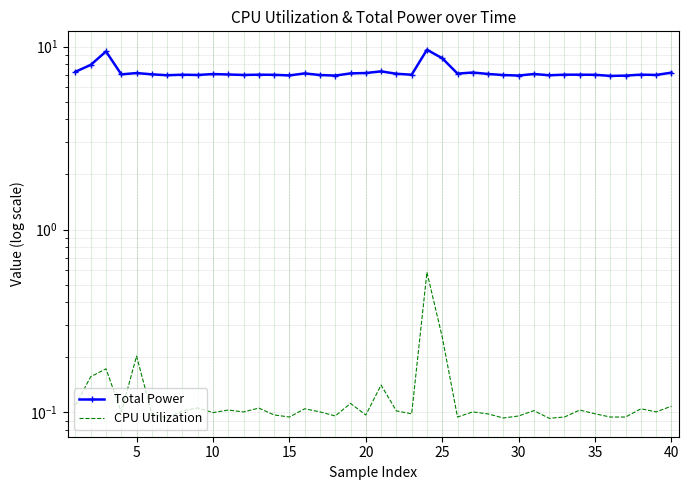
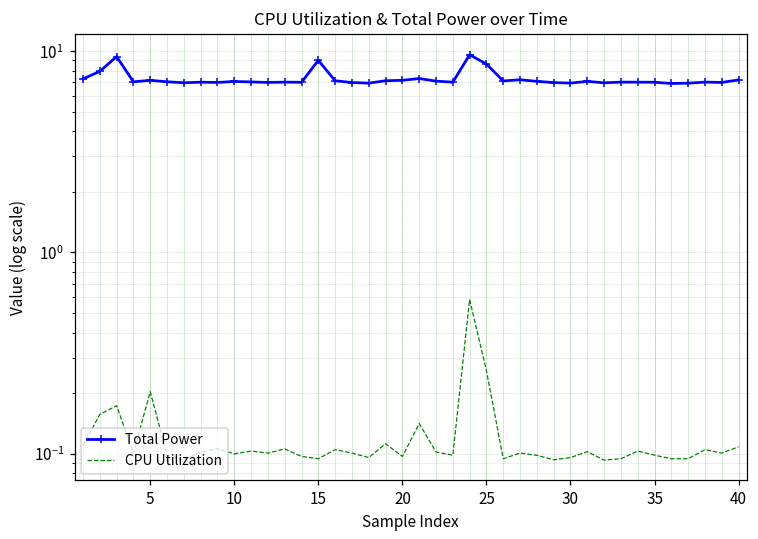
Total Power, 15: 7.0 -> 9
